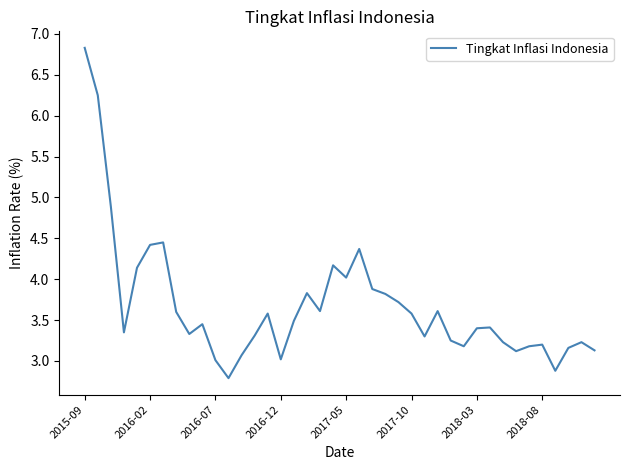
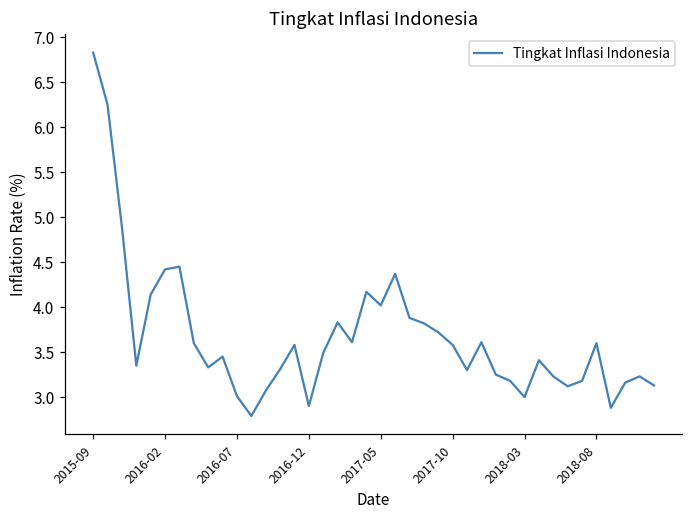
2016-12: 3.0 -> 2.9
2018-03: 3.4 -> 3.0
2018-08: 3.2 -> 3.6
